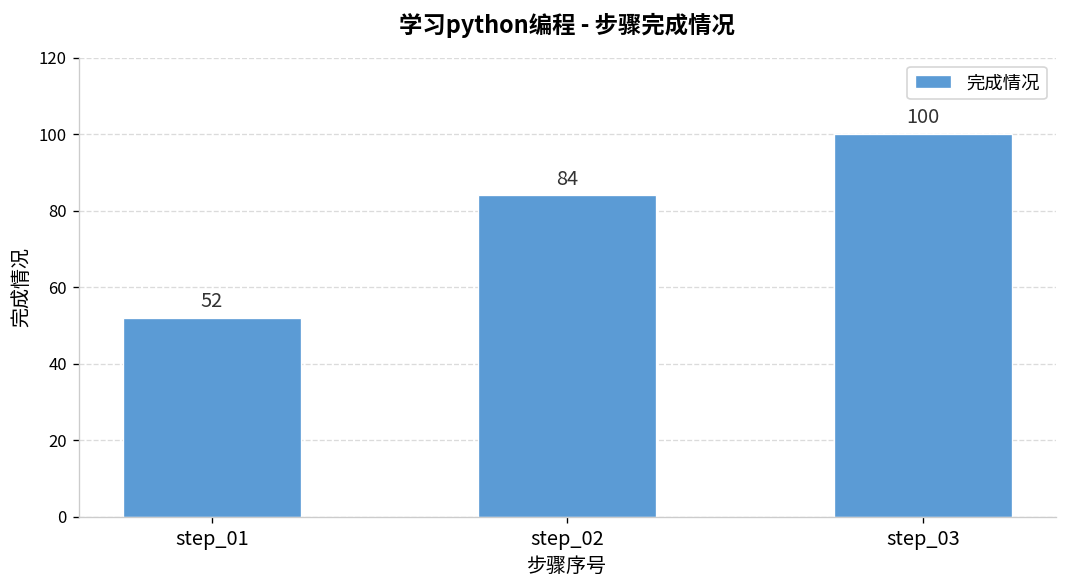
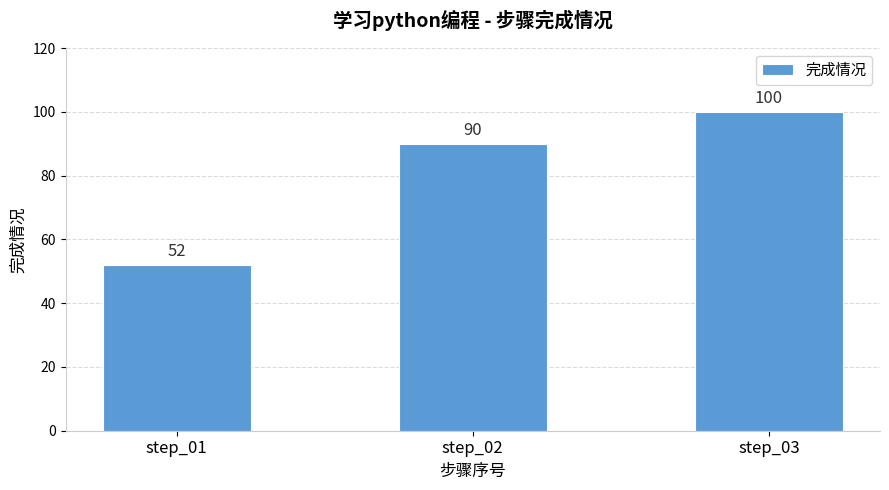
step_02: 84 -> 90
